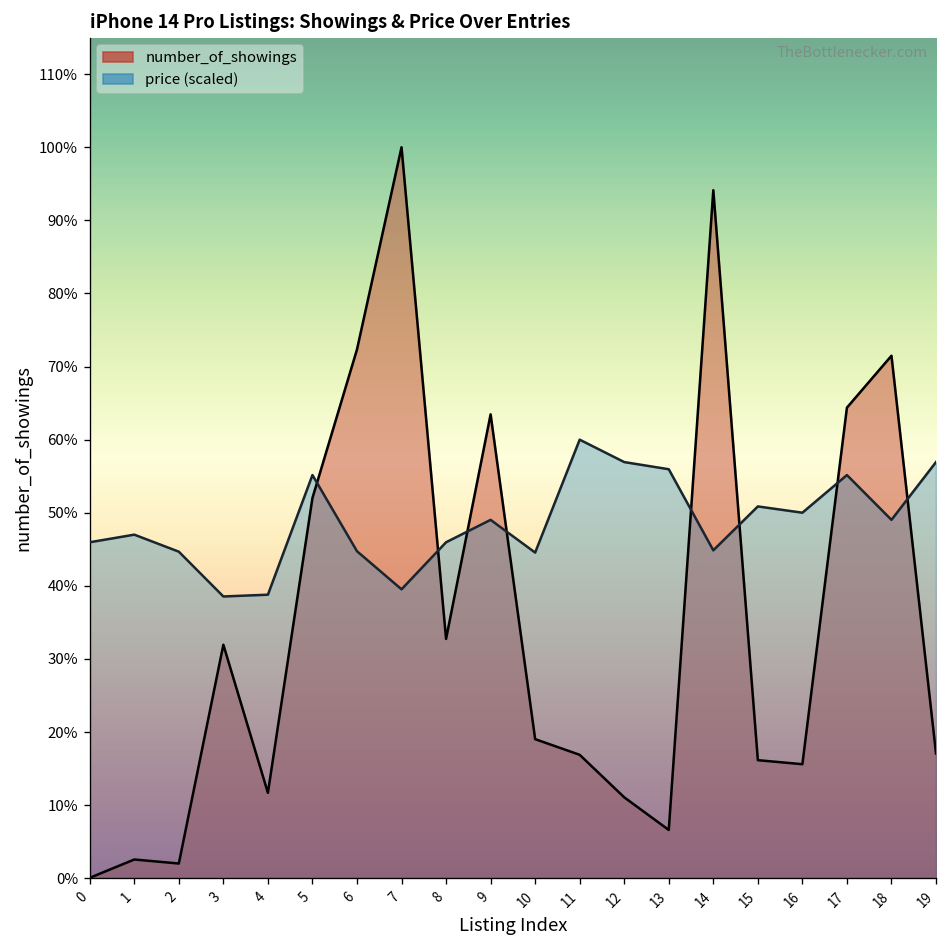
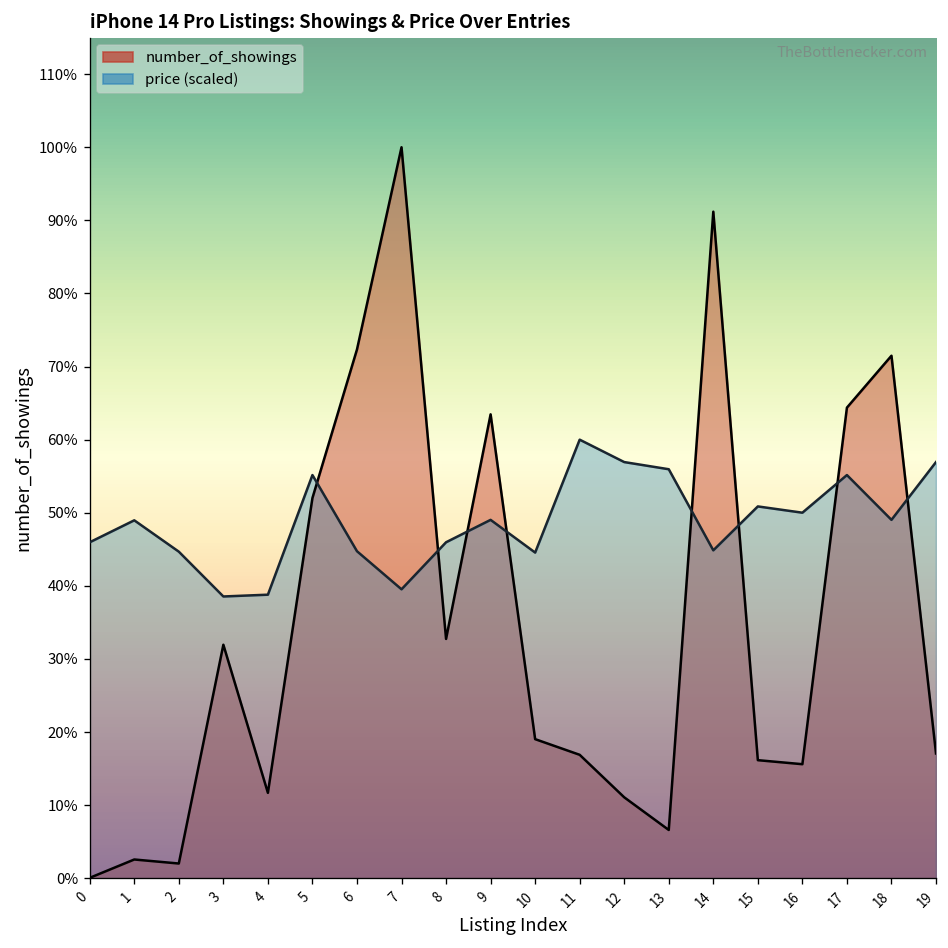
price (scaled), 1: 47% -> 49%
number_of_showings, 14: 94% -> 91%
